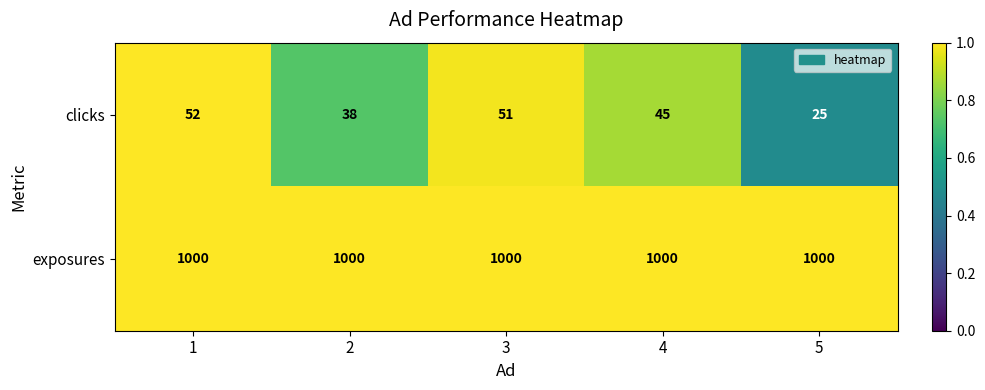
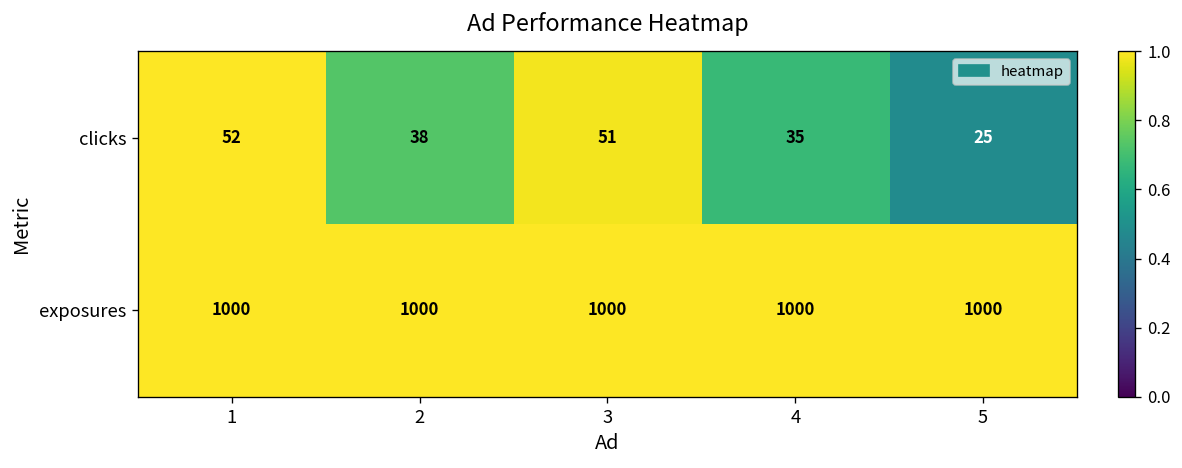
clicks, 4: 45 -> 35
